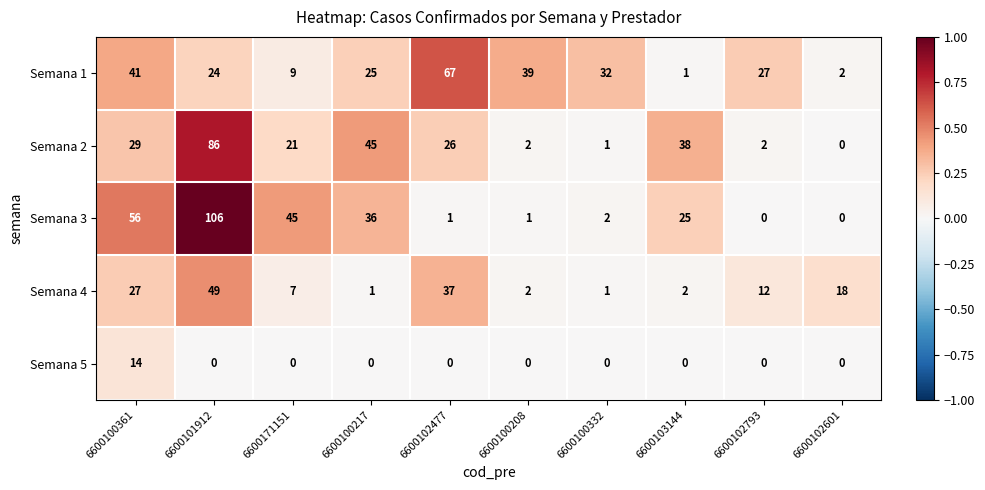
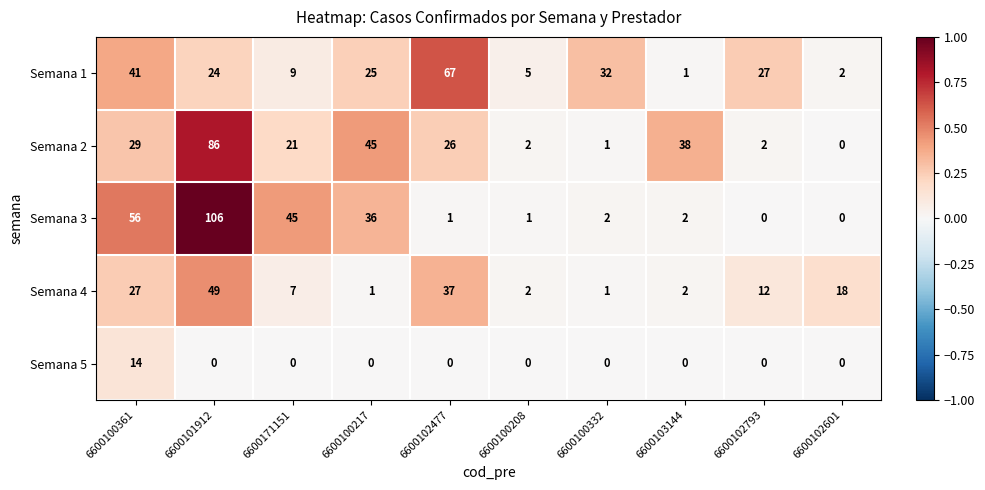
Semana 1, 6600100208: 39 -> 5
Semana 3, 6600103144: 25 -> 2
